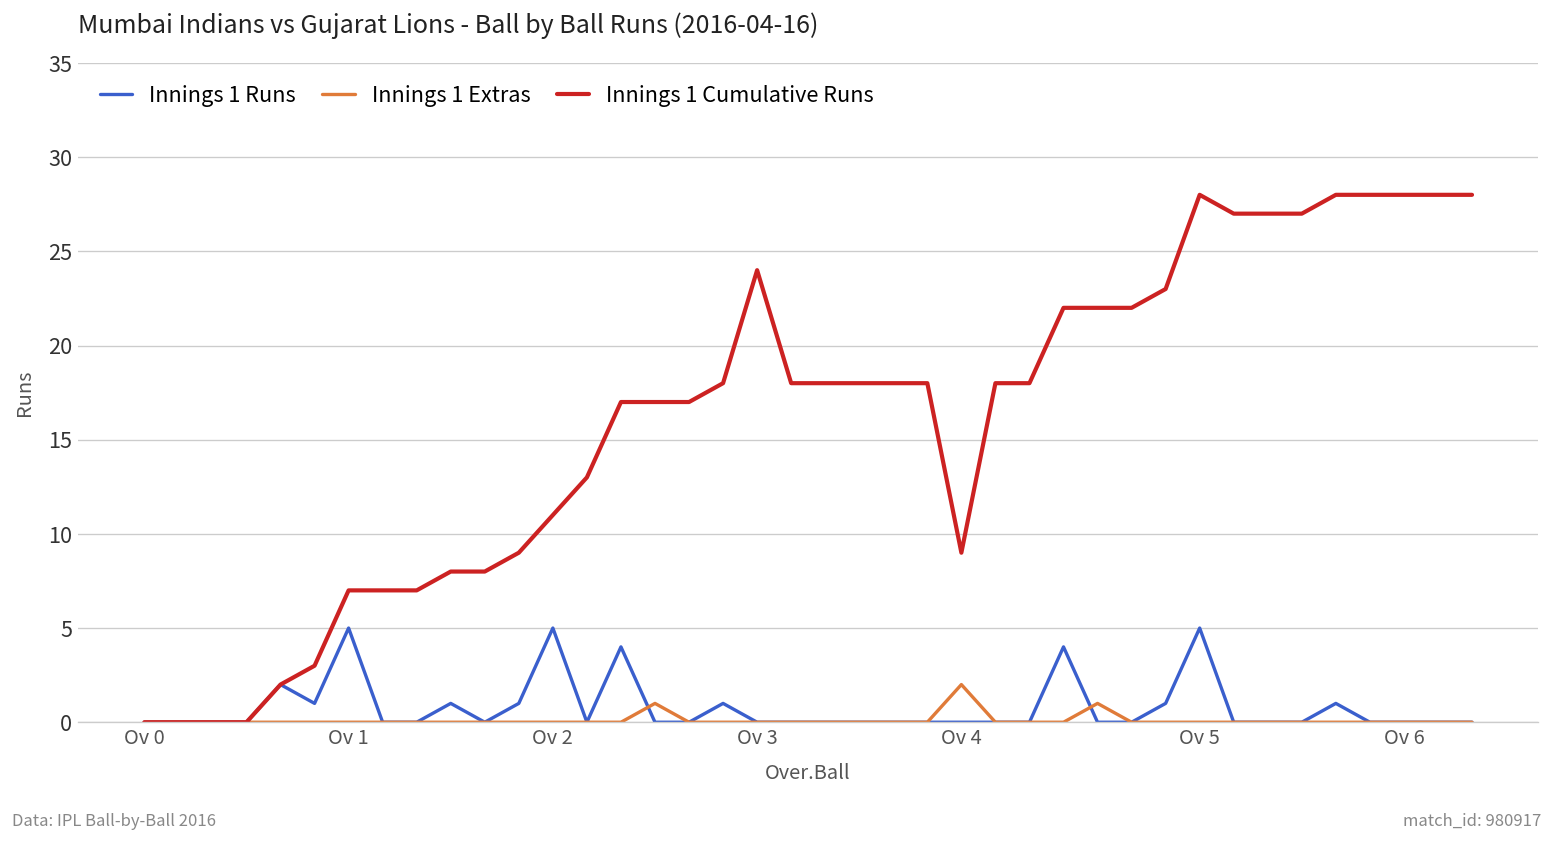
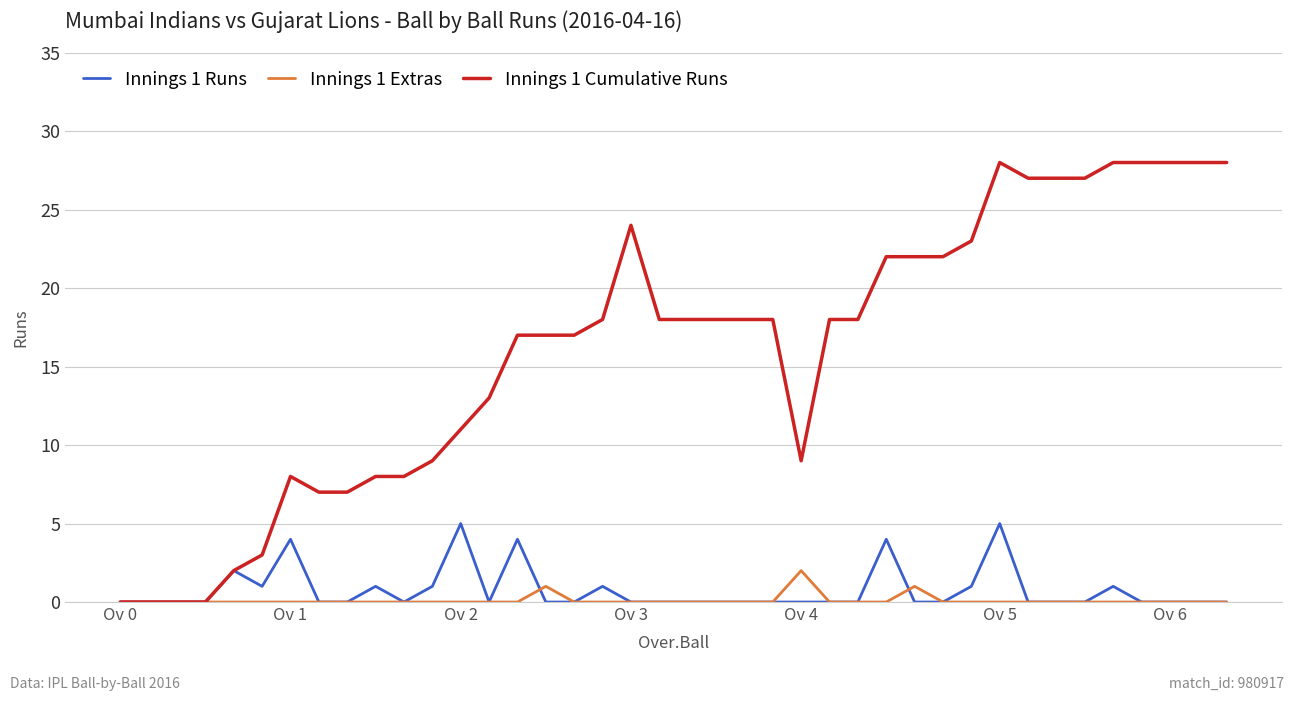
Innings 1 Runs, Ov 1: 5 -> 4
Innings 1 Cumulative Runs, Ov 1: 7 -> 8
